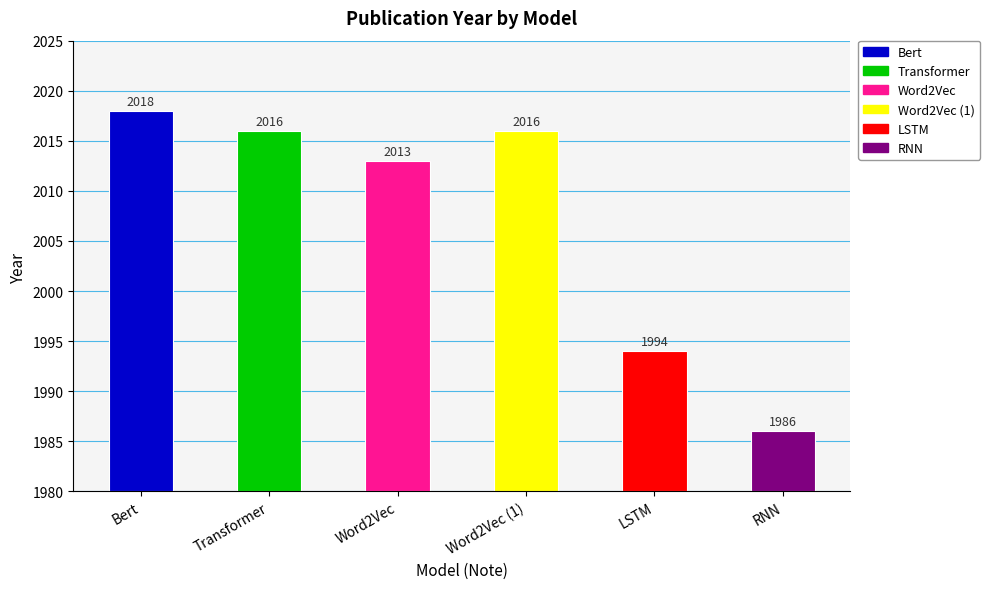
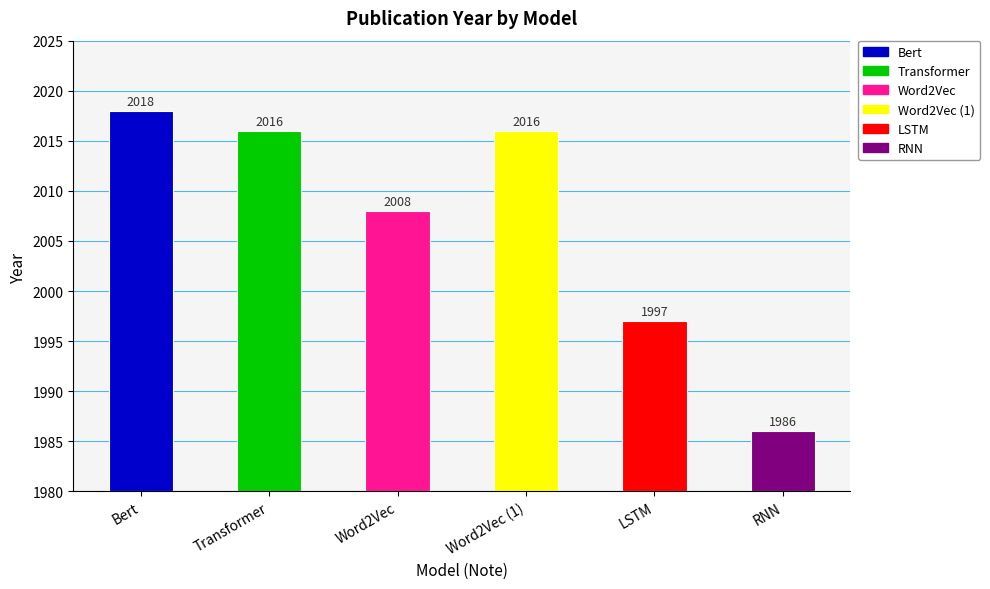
Word2Vec: 2013 -> 2008
LSTM: 1994 -> 1997
